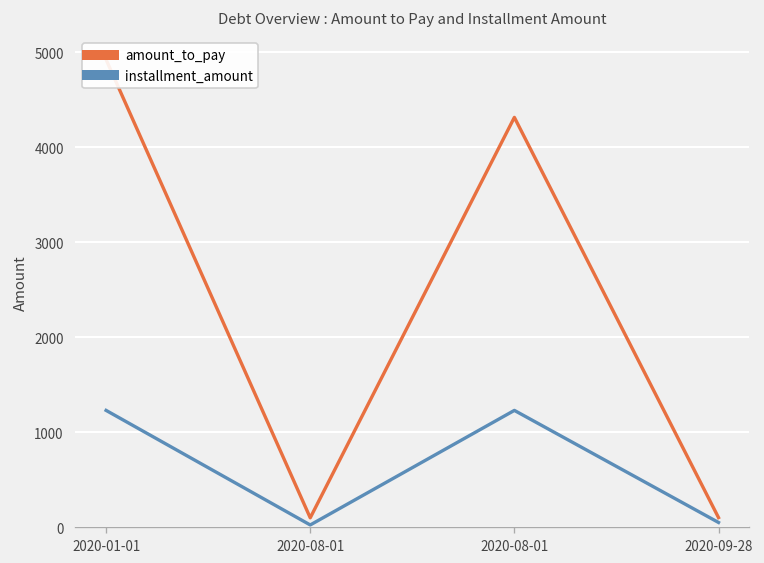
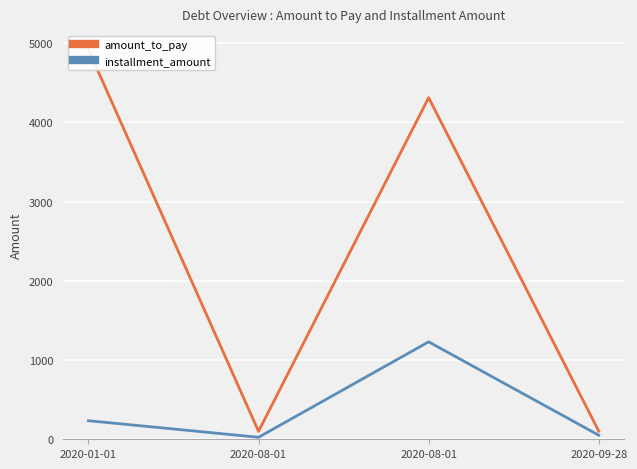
installment_amount, 2020-01-01: 1200 -> 200
